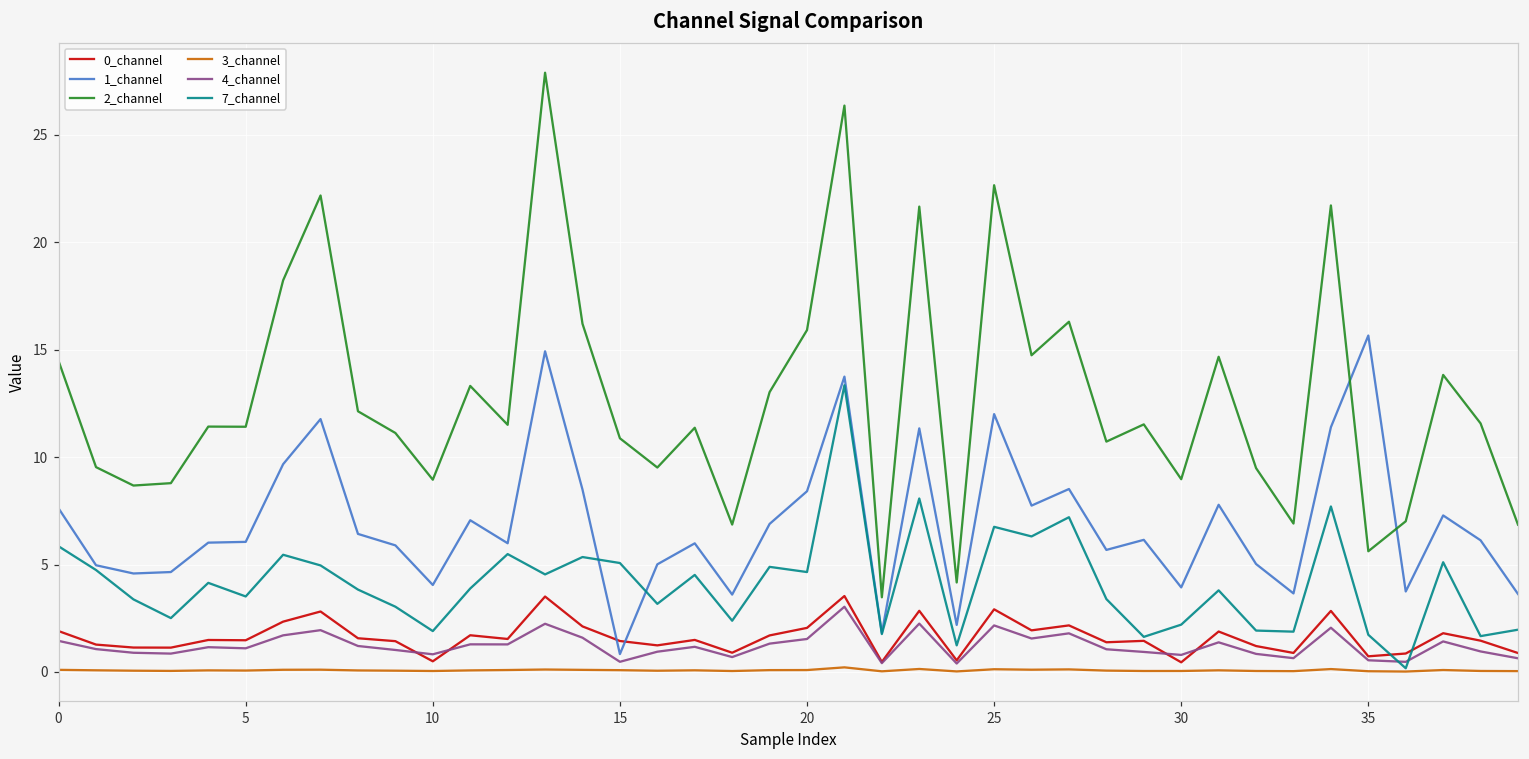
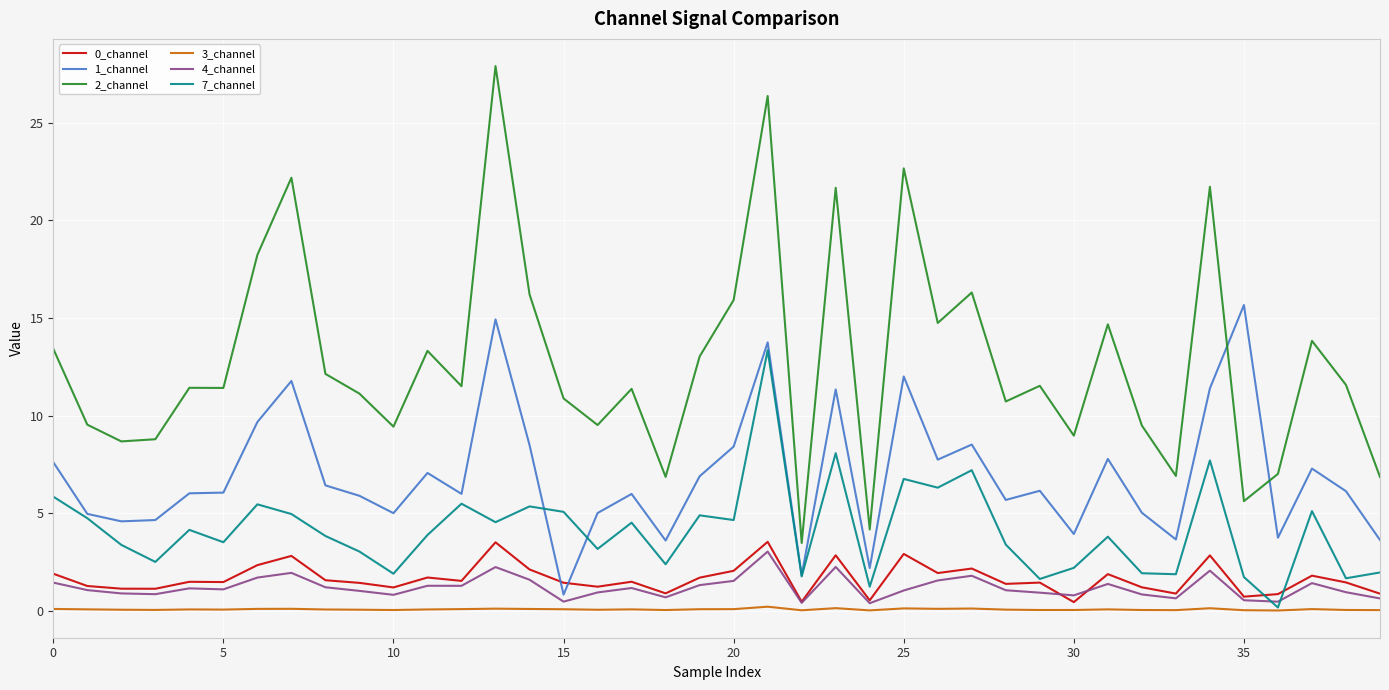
2_channel, 0: 14.5 -> 13.4
0_channel, 10: 0.5 -> 1.2
1_channel, 10: 4.0 -> 5.0
2_channel, 10: 8.9 -> 9.4
4_channel, 25: 2.2 -> 1.0
